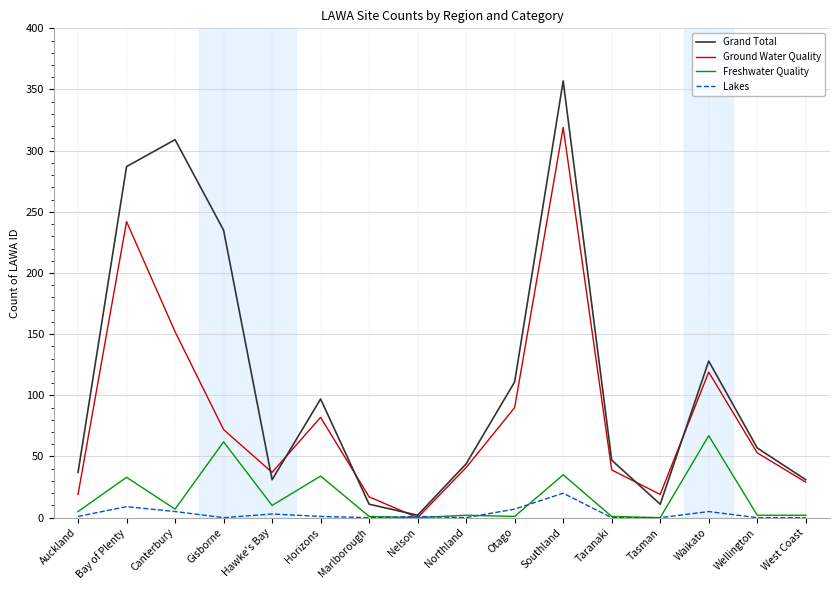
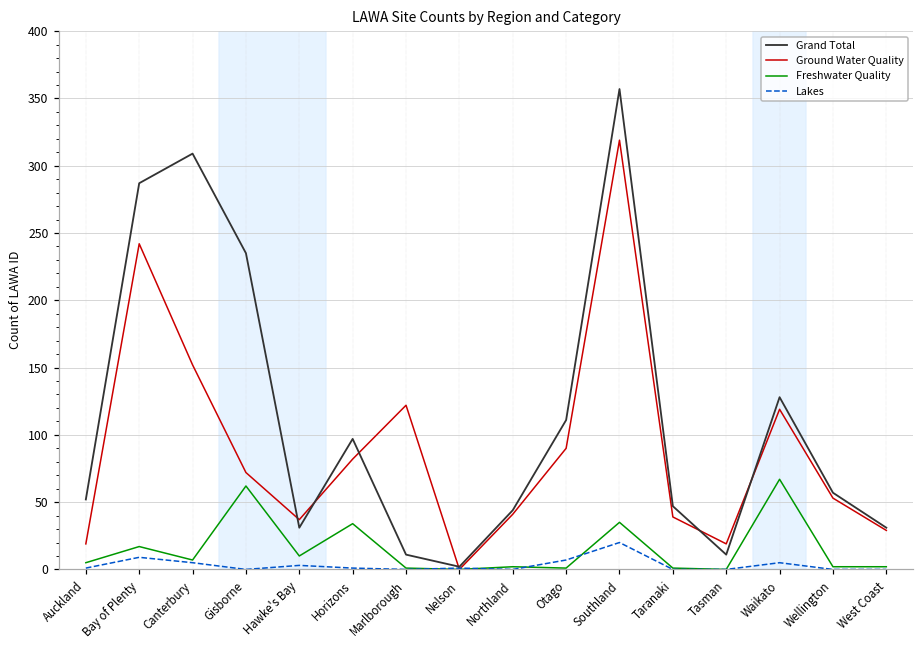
Grand Total, Auckland: 37 -> 52
Freshwater Quality, Bay of Plenty: 33 -> 17
Ground Water Quality, Marlborough: 17 -> 122
